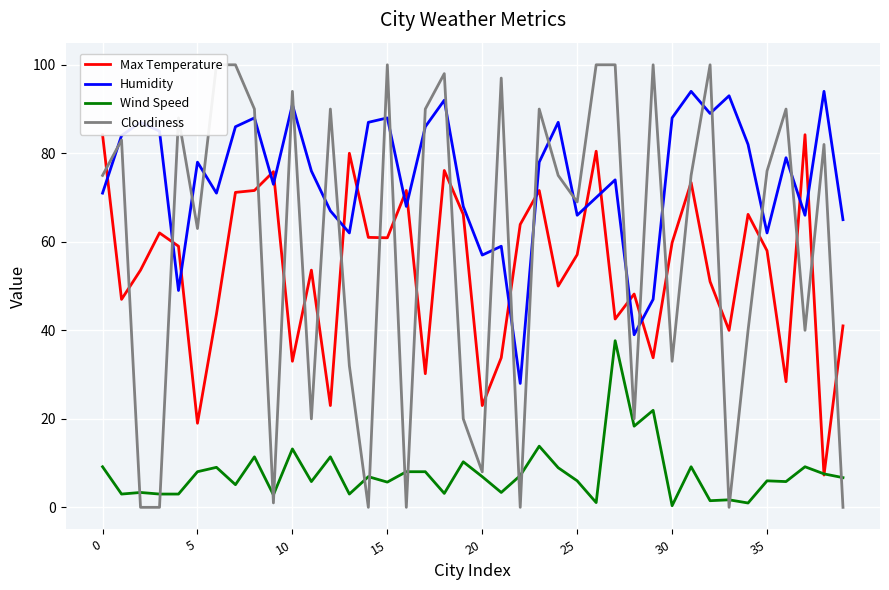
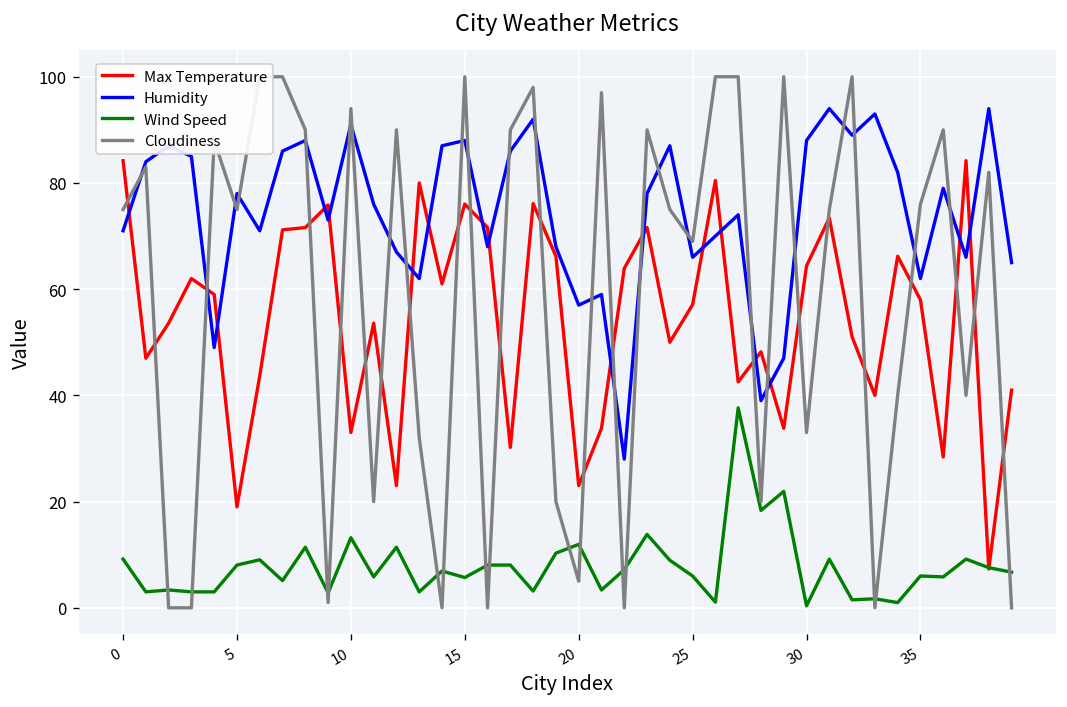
Cloudiness, 5: 63 -> 75
Max Temperature, 15: 61 -> 76
Wind Speed, 20: 7 -> 12
Cloudiness, 20: 8 -> 5
Max Temperature, 30: 60 -> 64
